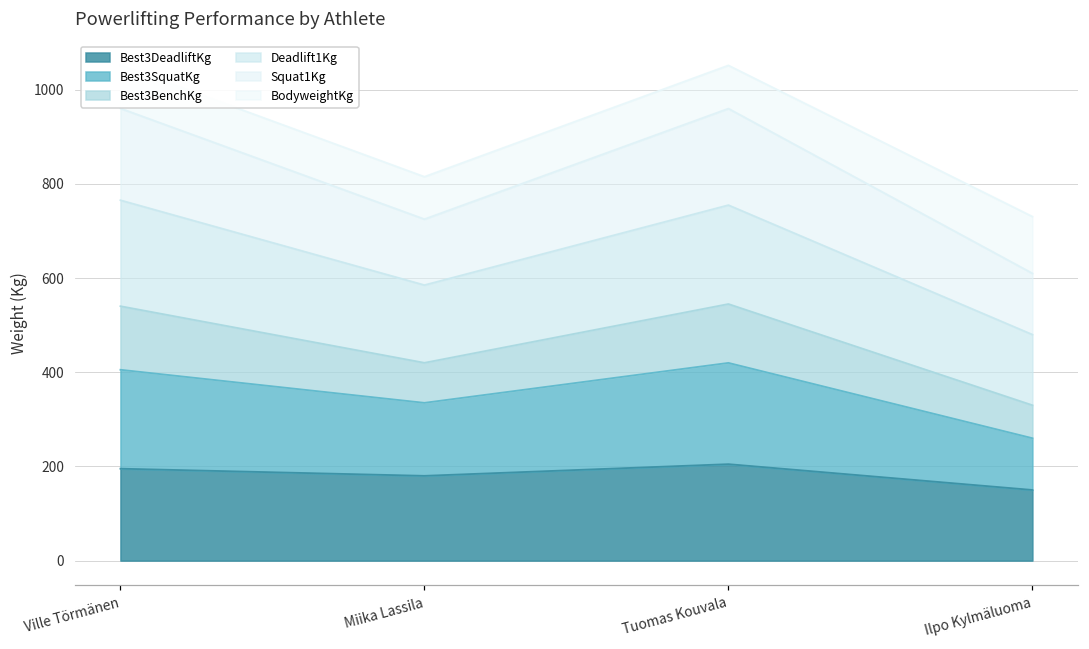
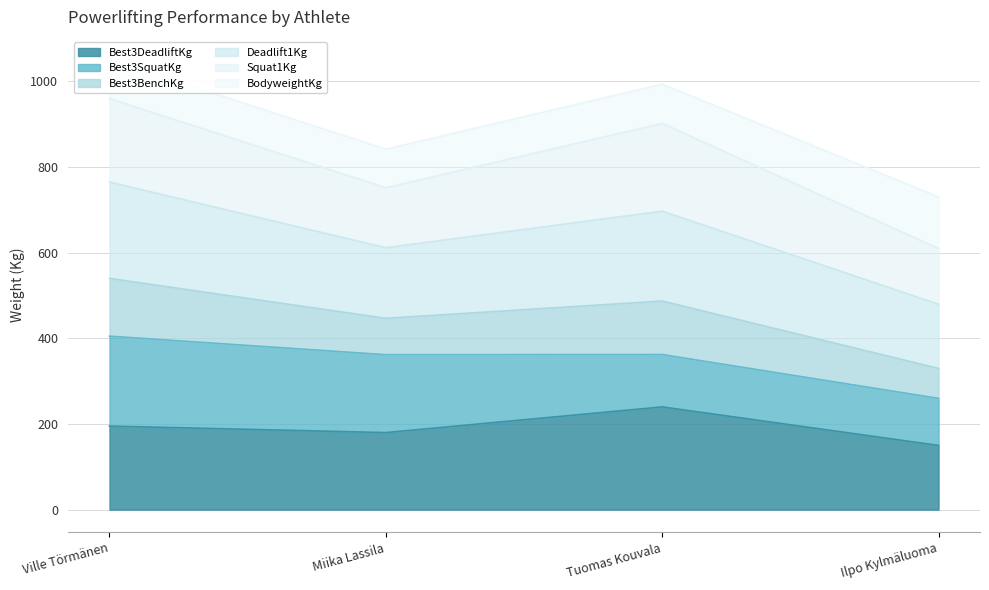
Best3SquatKg, Miika Lassila: 160 -> 180
Best3DeadliftKg, Tuomas Kouvala: 200 -> 240
Best3SquatKg, Tuomas Kouvala: 220 -> 120
